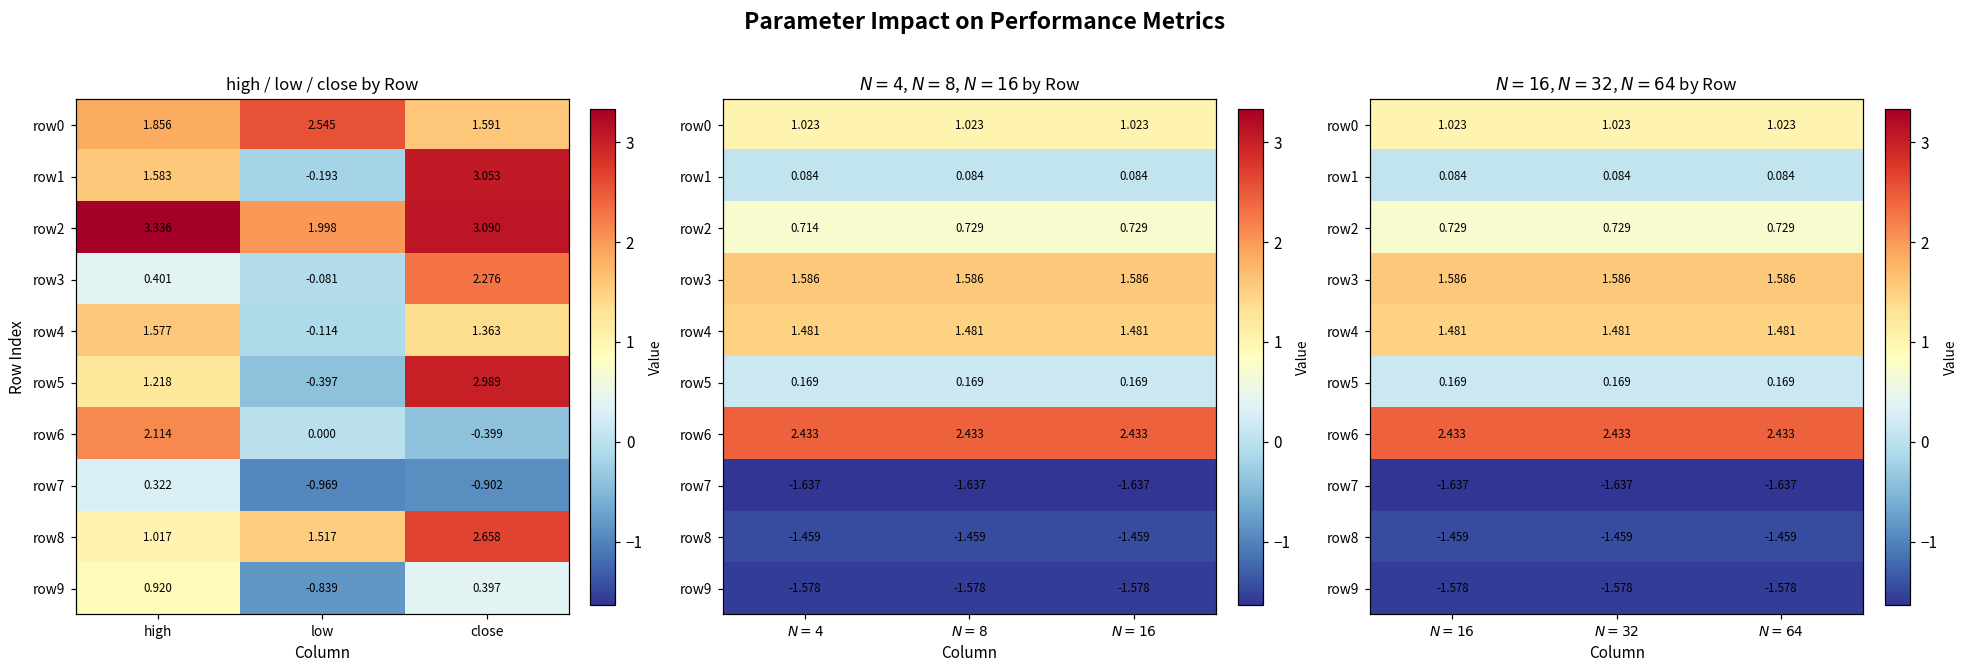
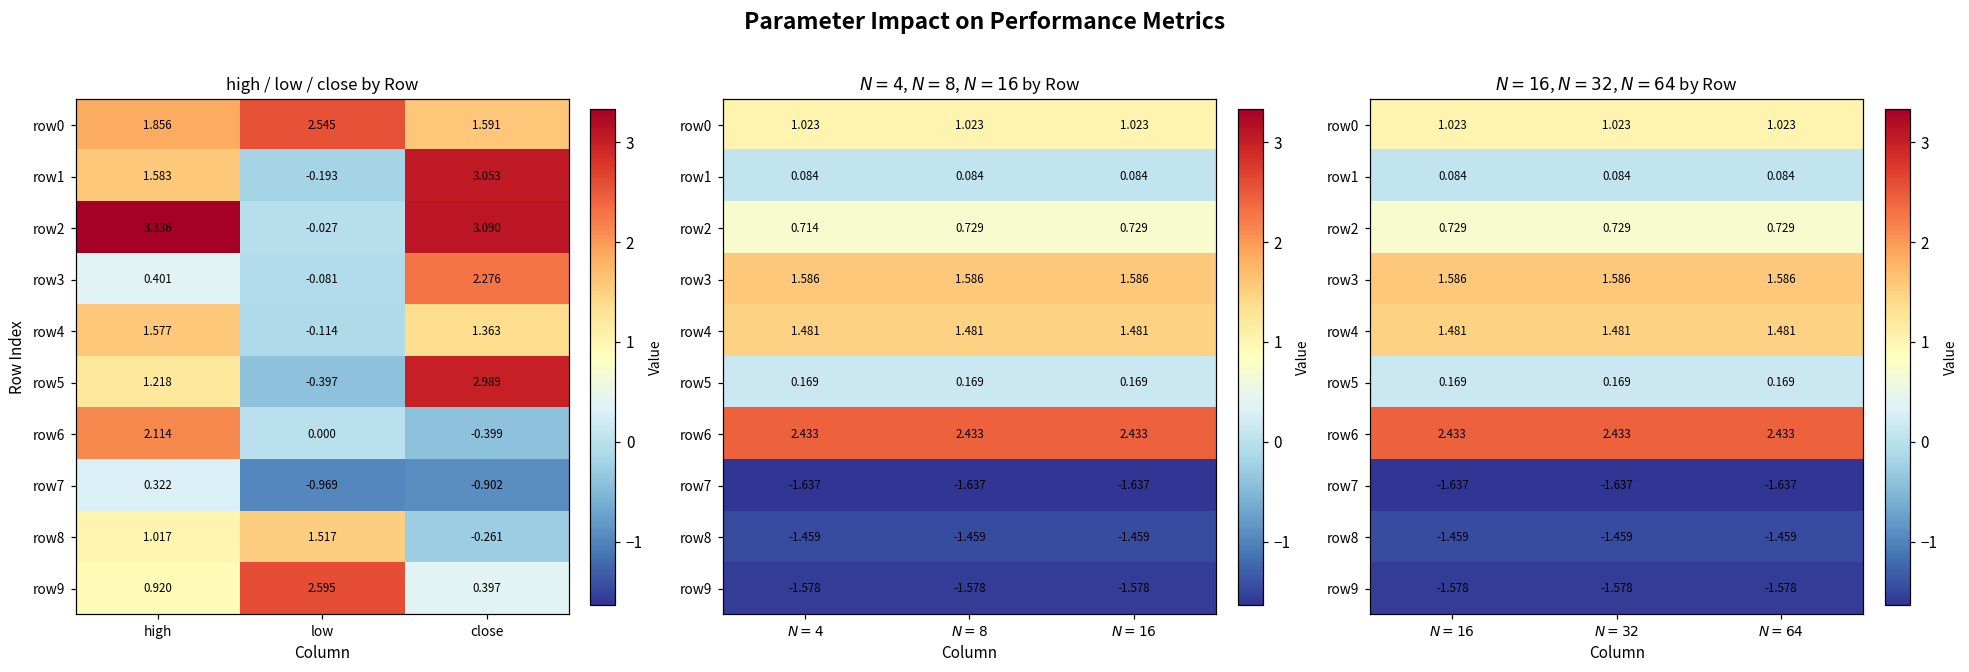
high / low / close by Row, row2, low: 1.998 -> -0.027
high / low / close by Row, row8, close: 2.658 -> -0.261
high / low / close by Row, row9, low: -0.839 -> 2.595
